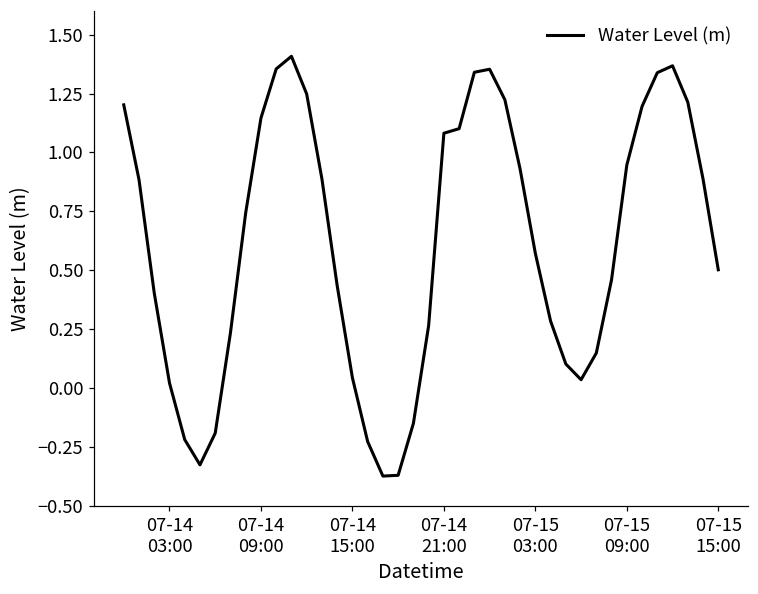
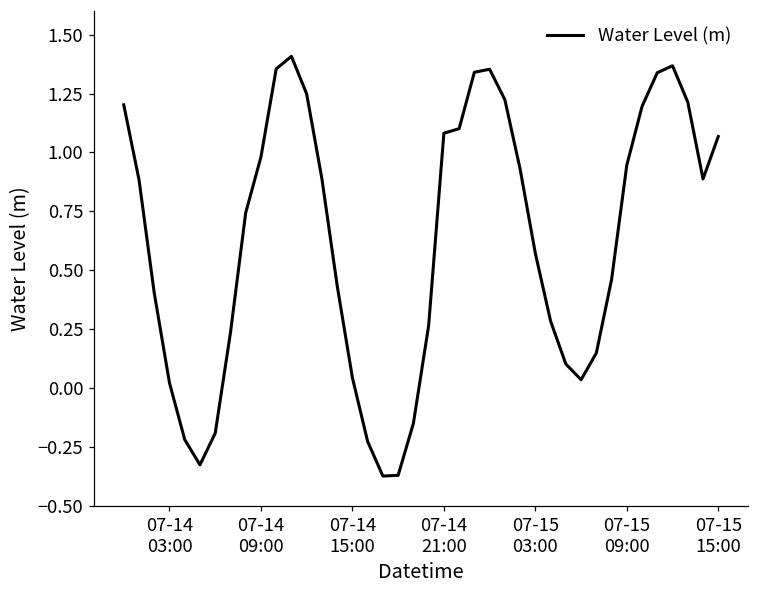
07-14 09:00: 1.15 -> 0.98
07-15 15:00: 0.50 -> 1.07
